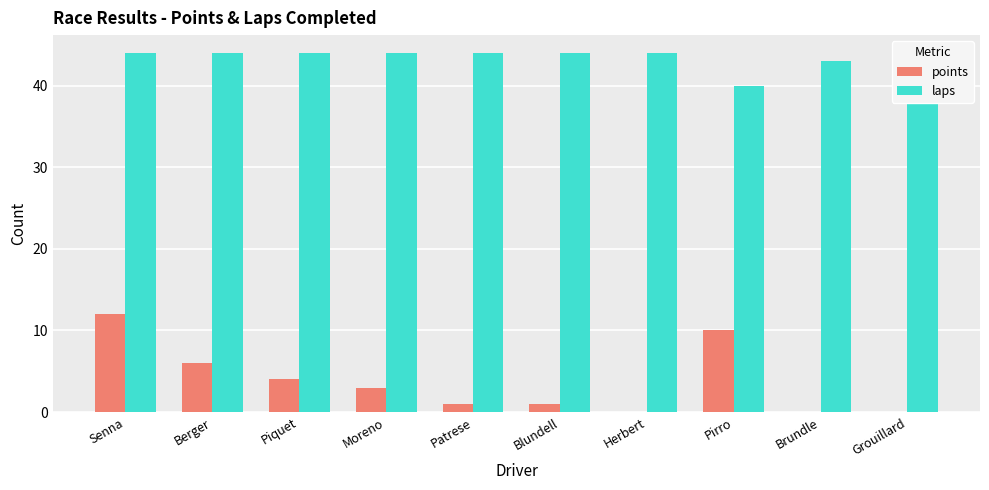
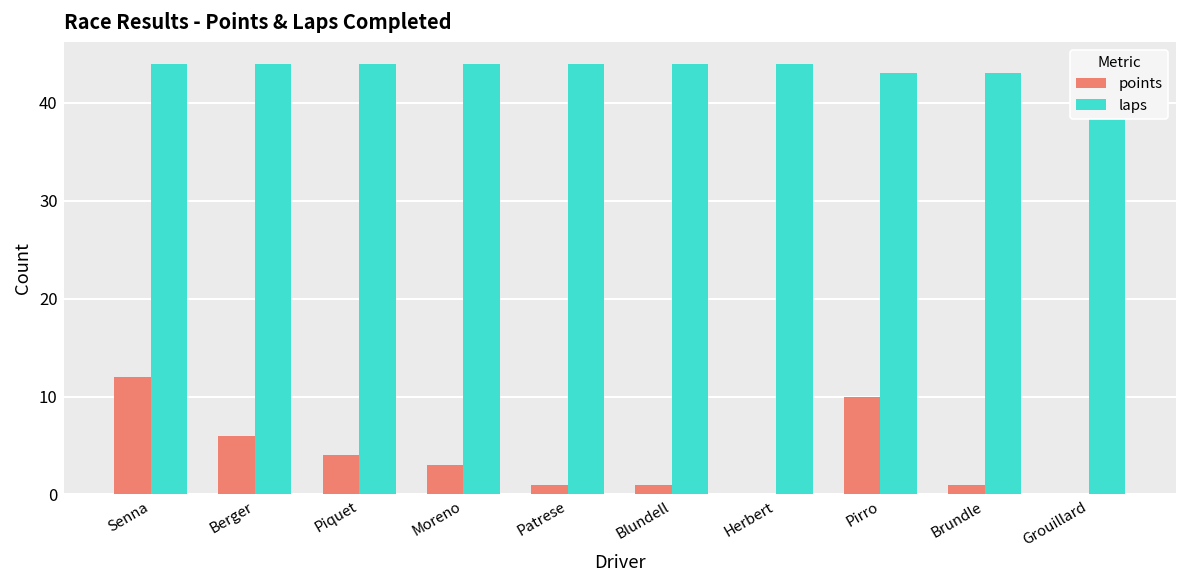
laps, Pirro: 40 -> 43
points, Brundle: 0 -> 1
